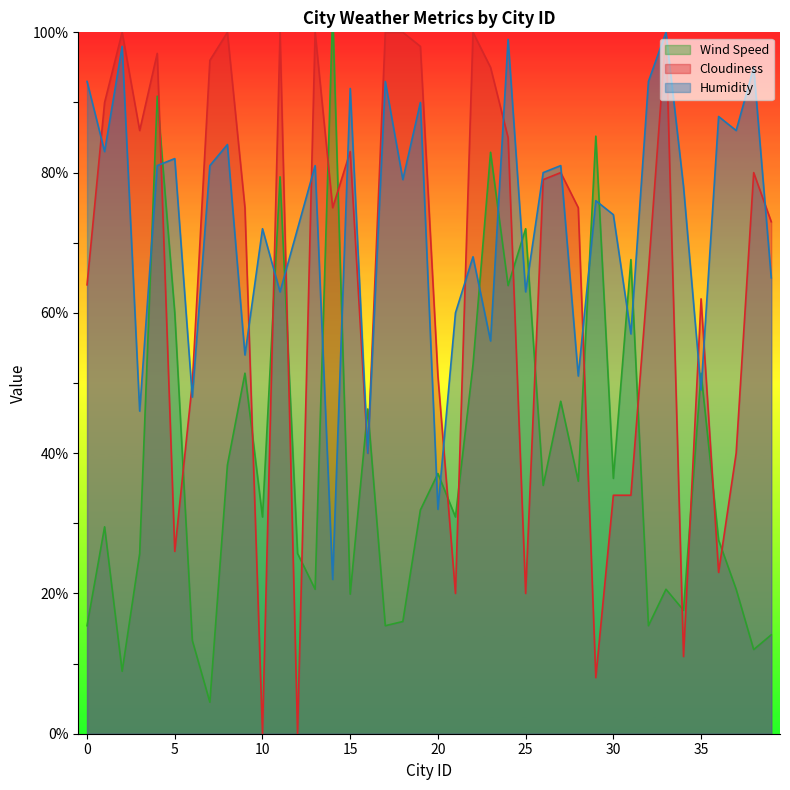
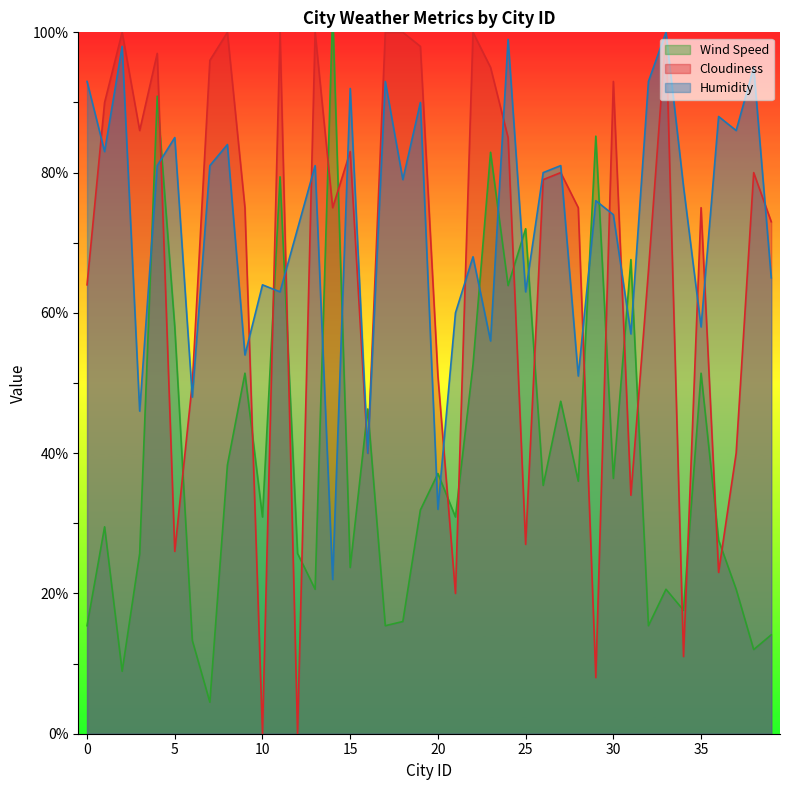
Wind Speed, 5: 60% -> 58%
Humidity, 5: 82% -> 85%
Humidity, 10: 72% -> 64%
Wind Speed, 15: 20% -> 24%
Cloudiness, 25: 20% -> 27%
Cloudiness, 30: 34% -> 93%
Cloudiness, 35: 62% -> 75%
Humidity, 35: 49% -> 58%
